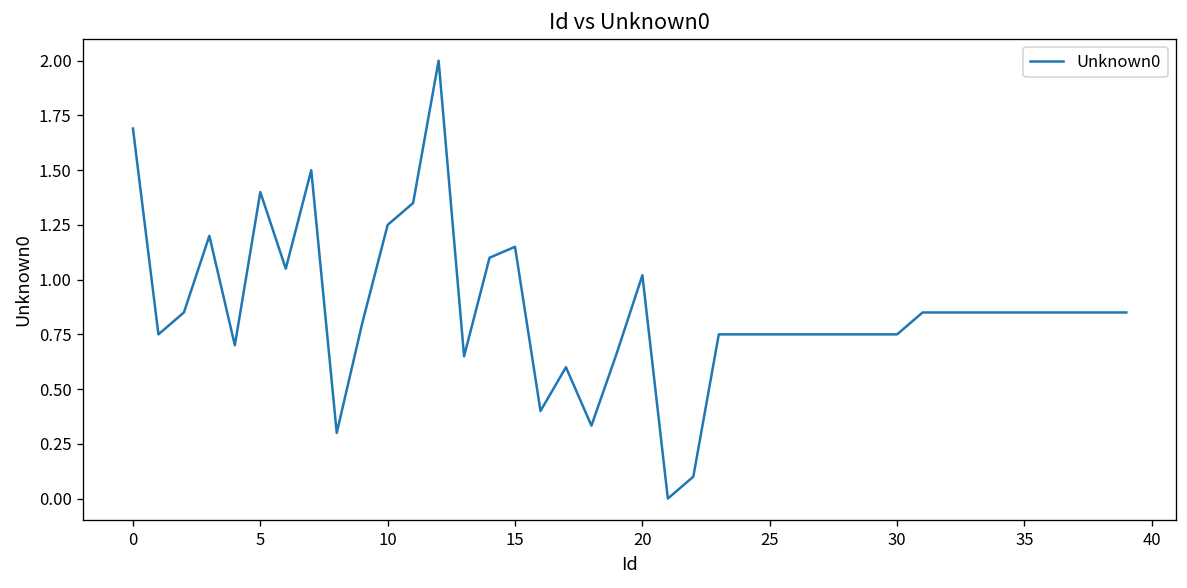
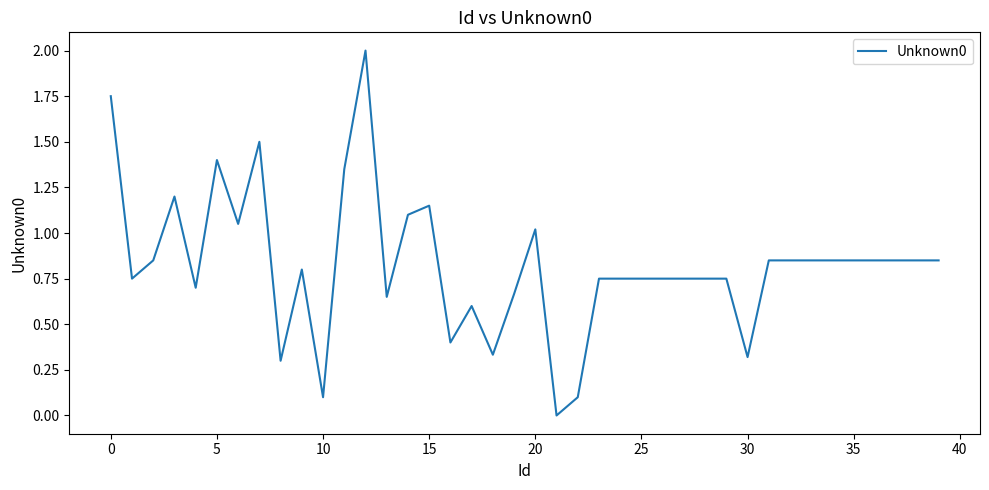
0: 1.69 -> 1.75
10: 1.25 -> 0.10
30: 0.75 -> 0.32
